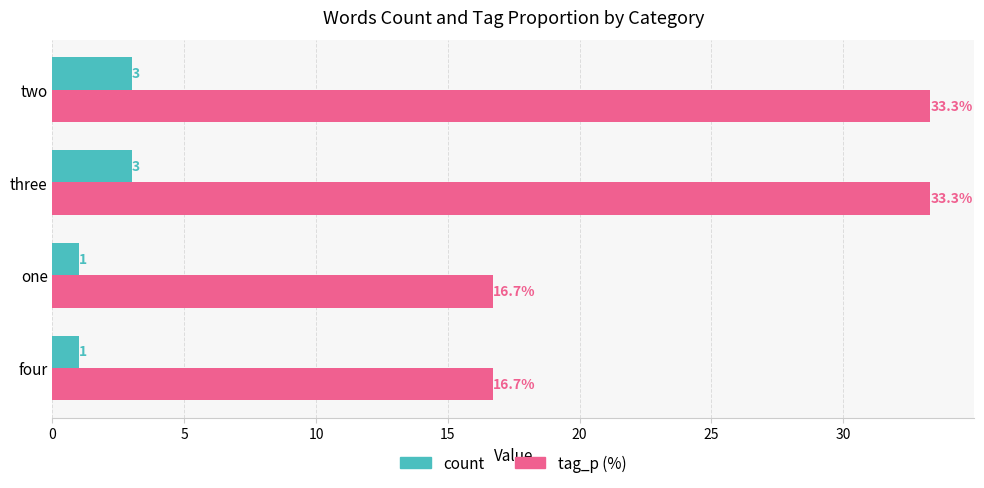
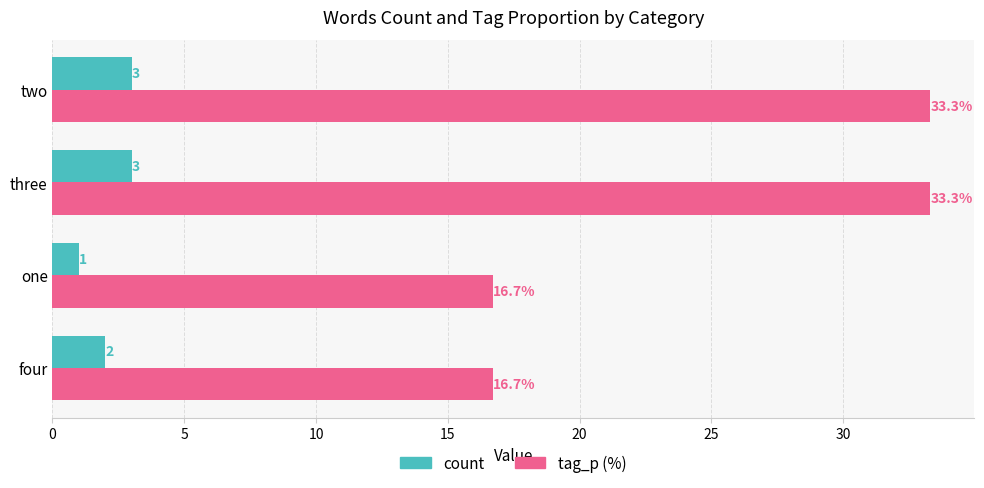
count, four: 1 -> 2
